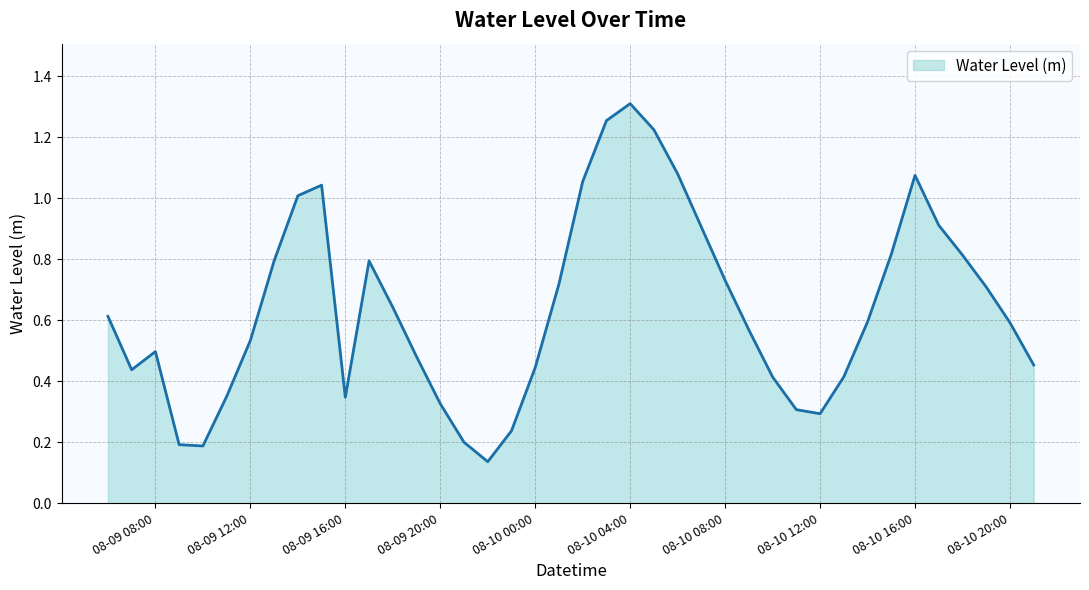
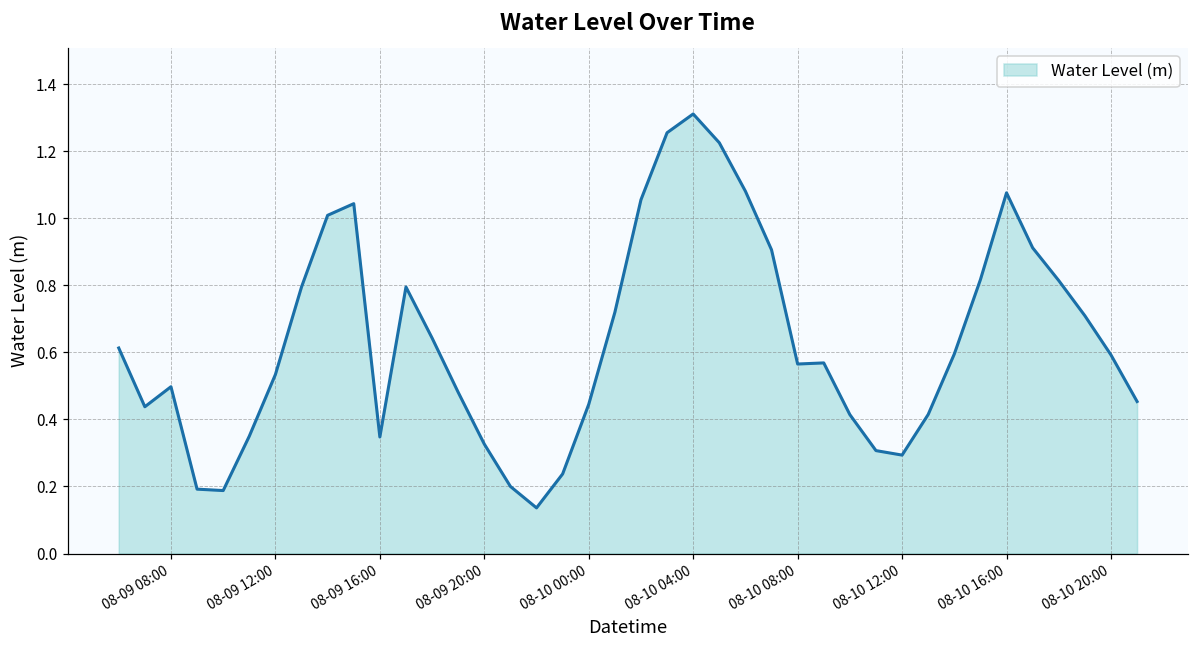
08-10 08:00: 0.73 -> 0.57
